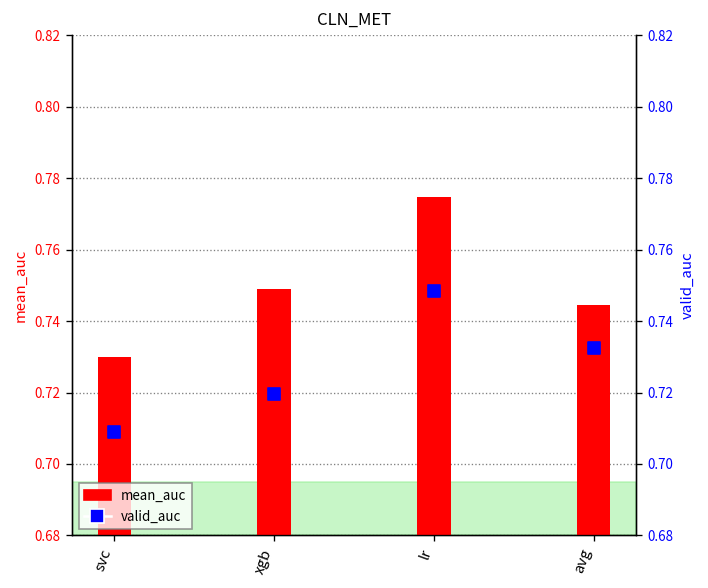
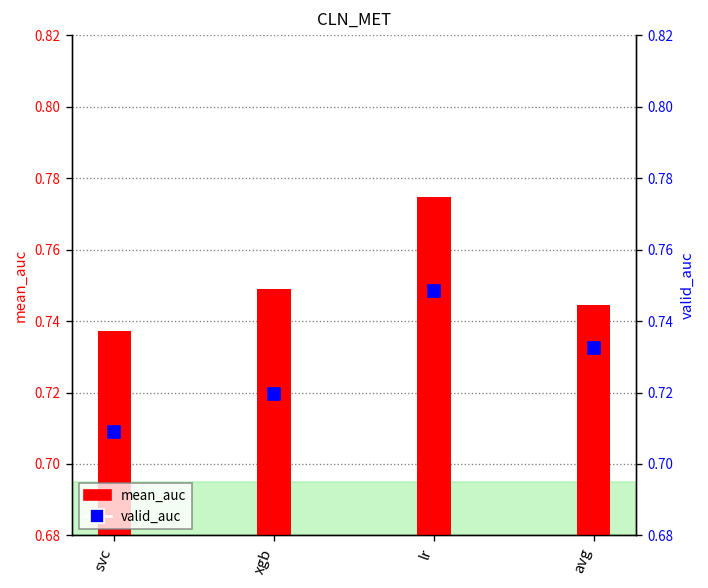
mean_auc, svc: 0.730 -> 0.737
